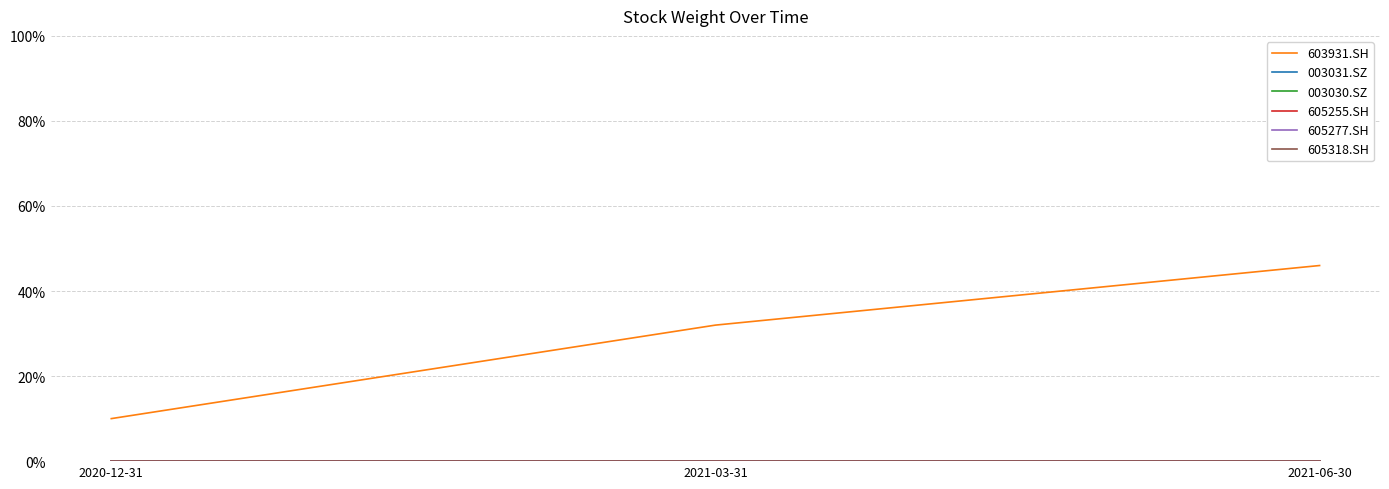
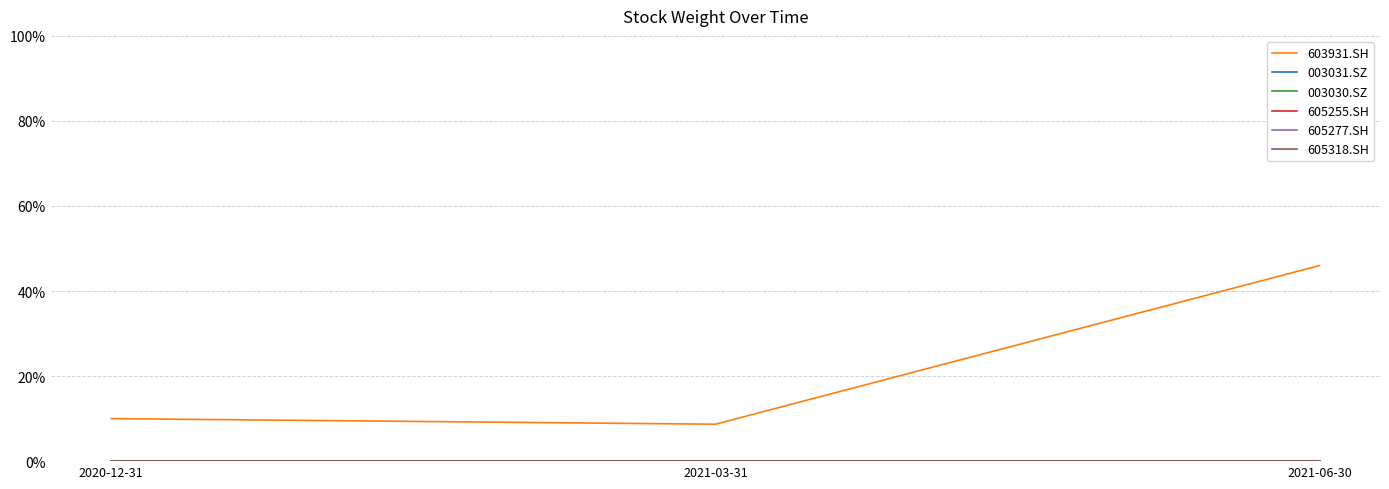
603931.SH, 2021-03-31: 32% -> 9%
